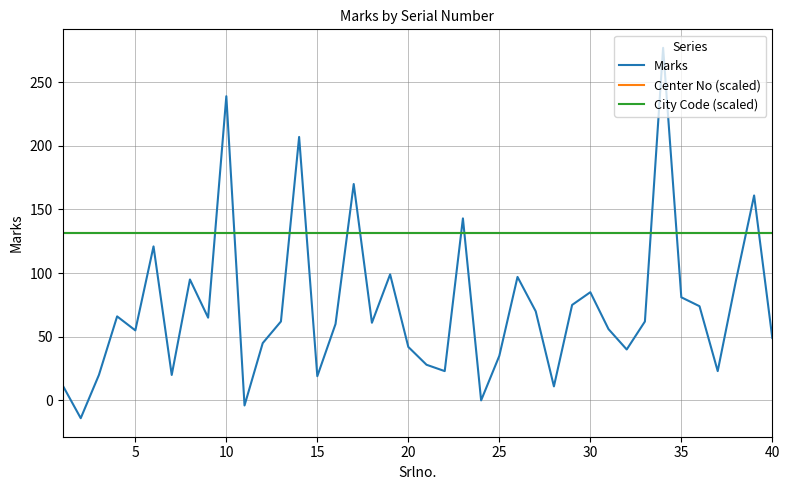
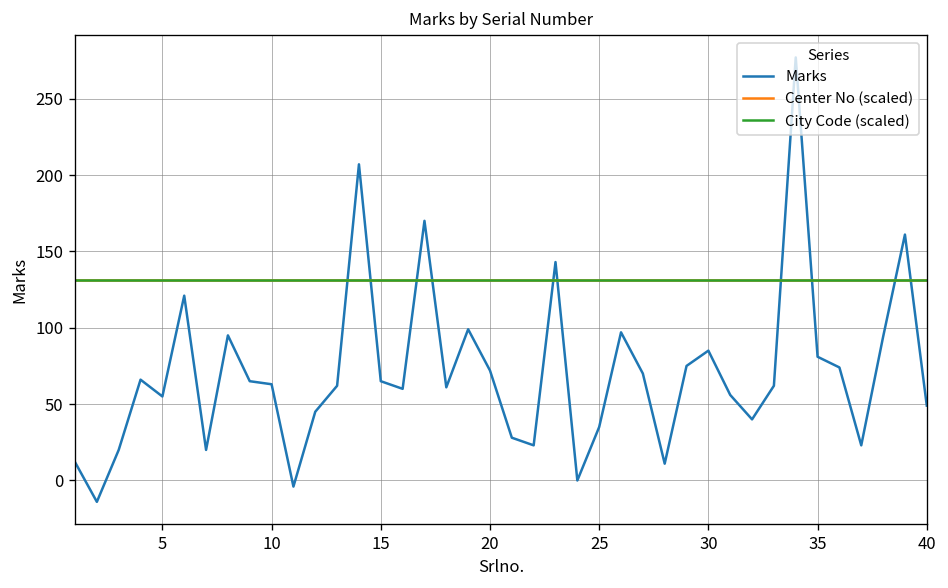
Marks, 10: 239 -> 63
Marks, 15: 19 -> 65
Marks, 20: 42 -> 72
